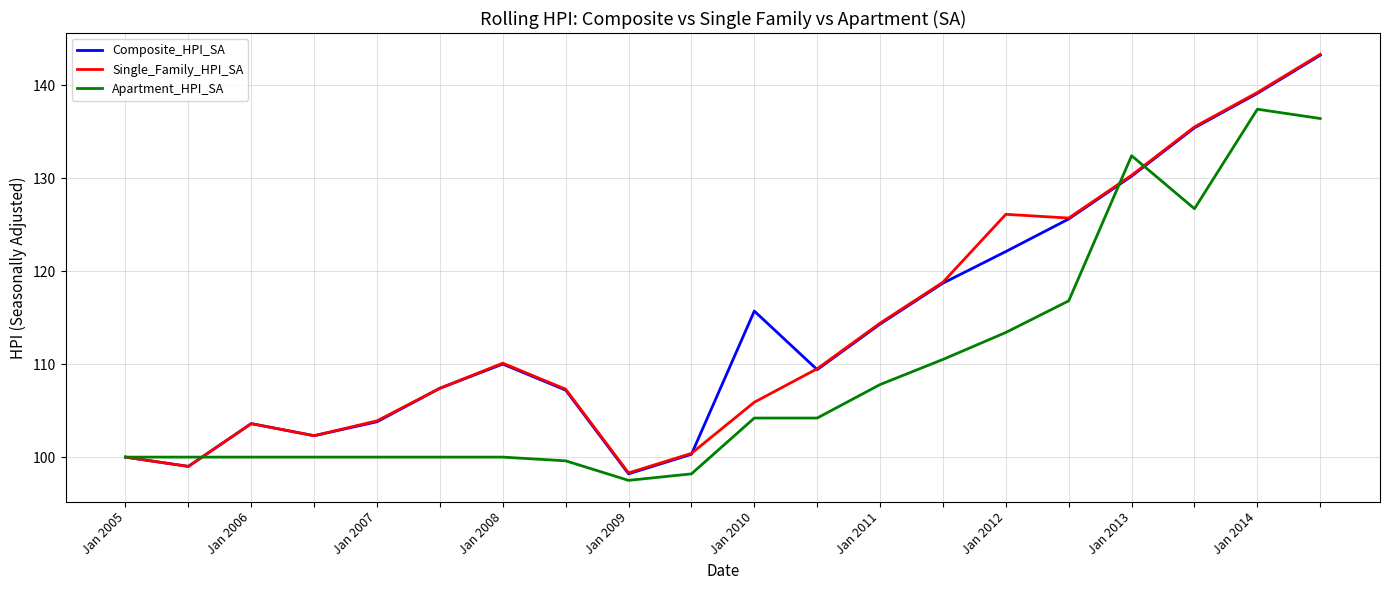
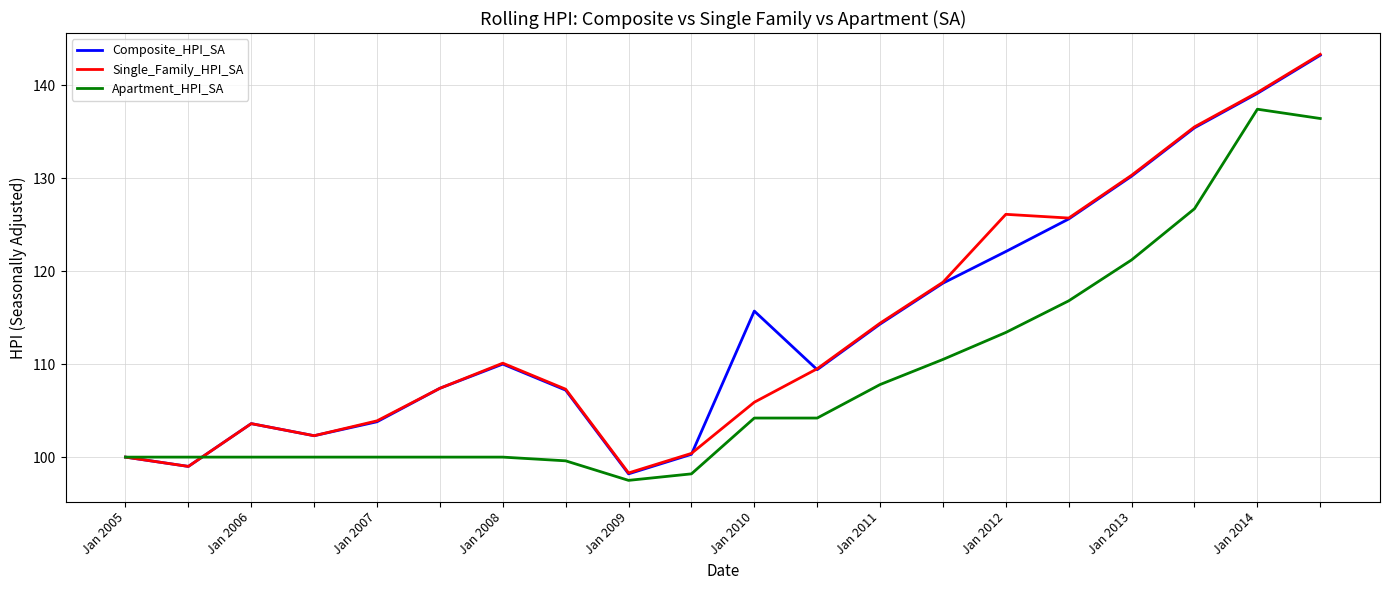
Apartment_HPI_SA, Jan 2013: 132 -> 121
